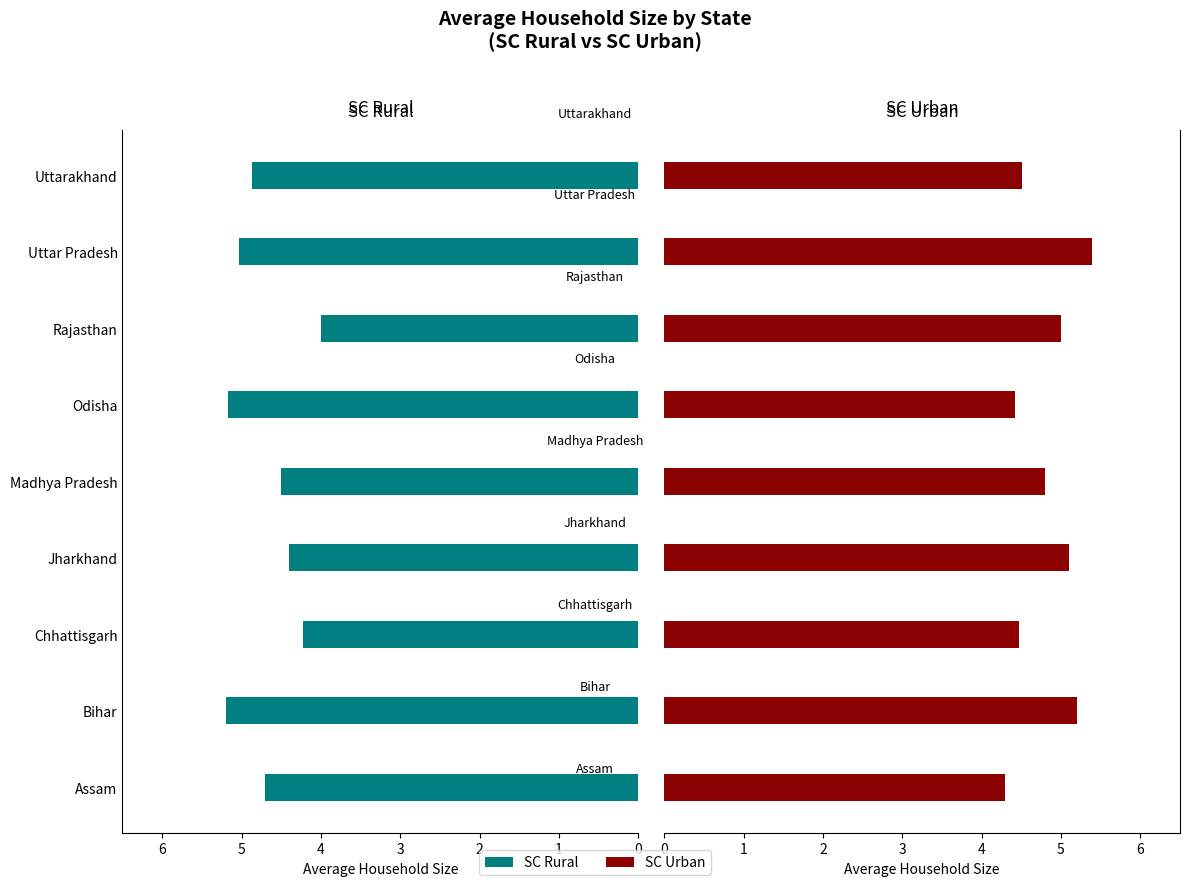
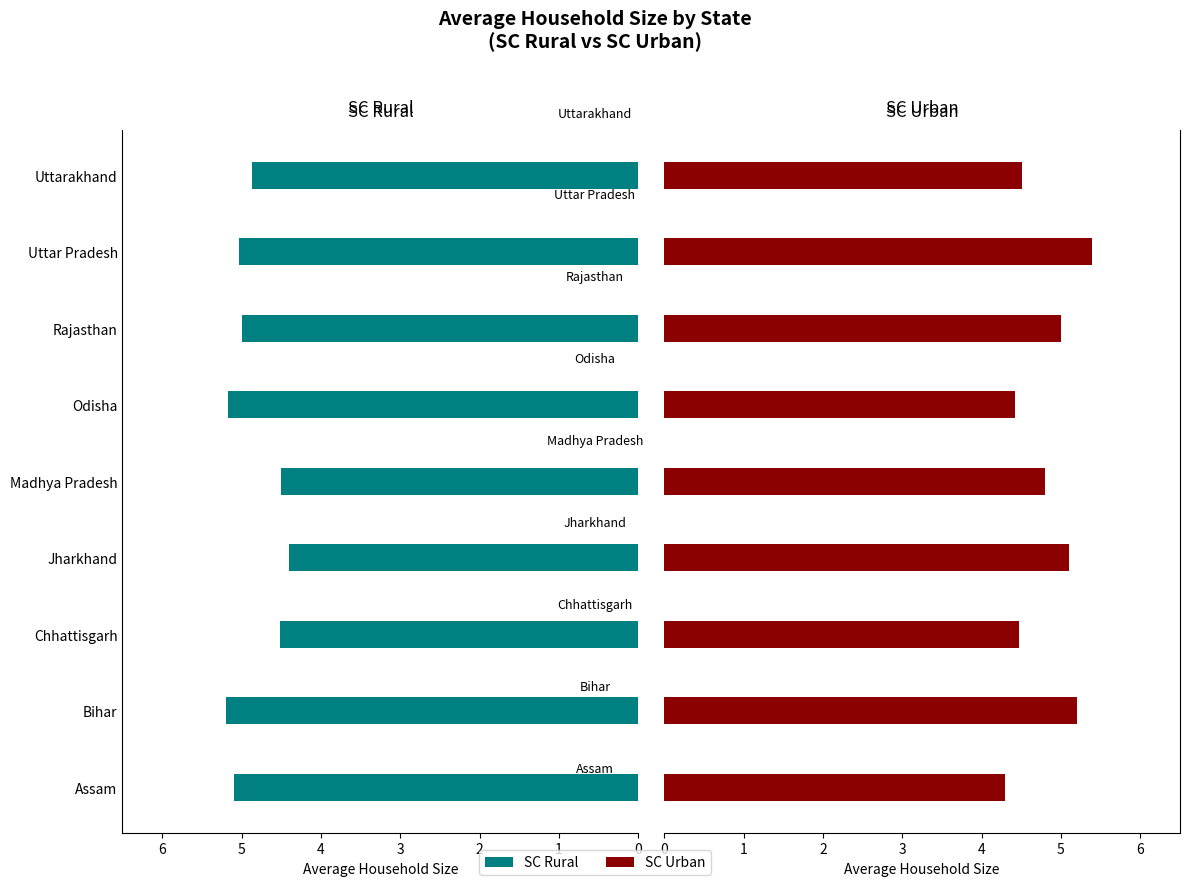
SC Rural, Rajasthan: 4 -> 5
SC Rural, Chhattisgarh: 4.2 -> 4.5
SC Rural, Assam: 4.7 -> 5.1
